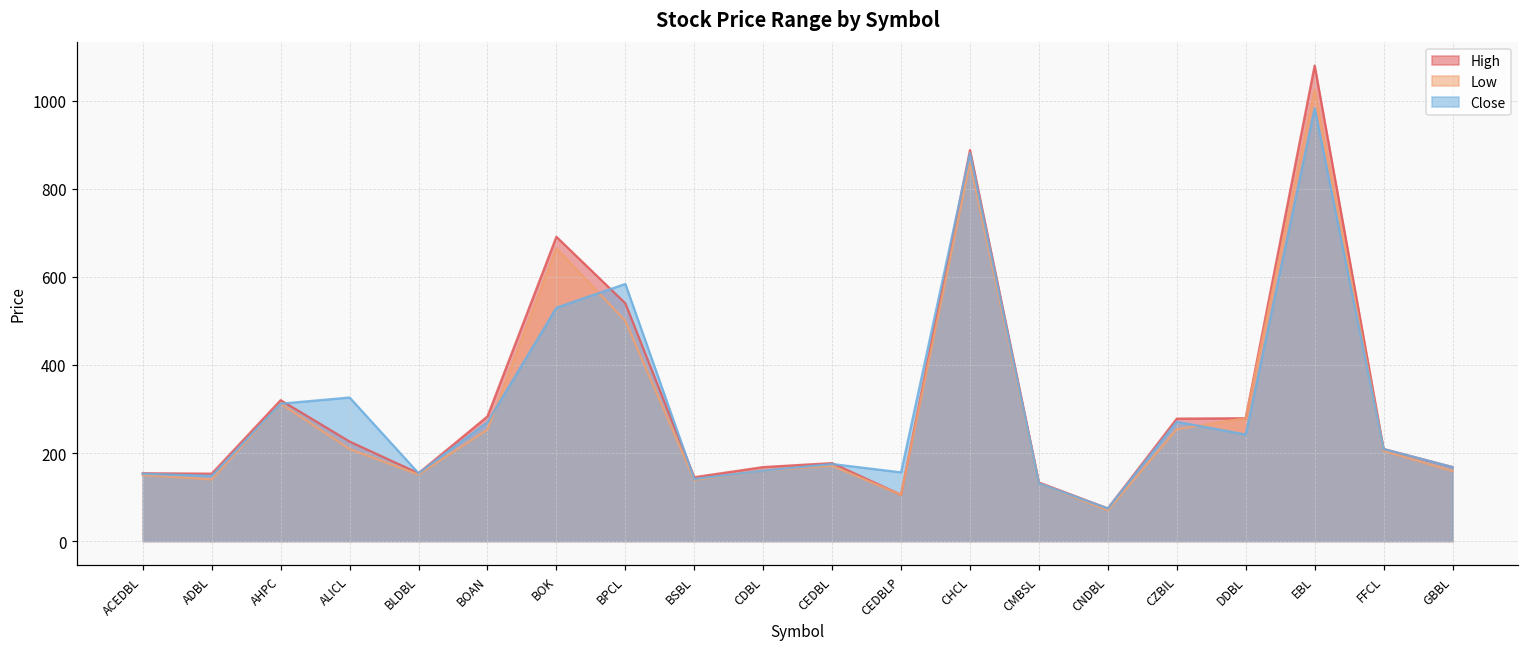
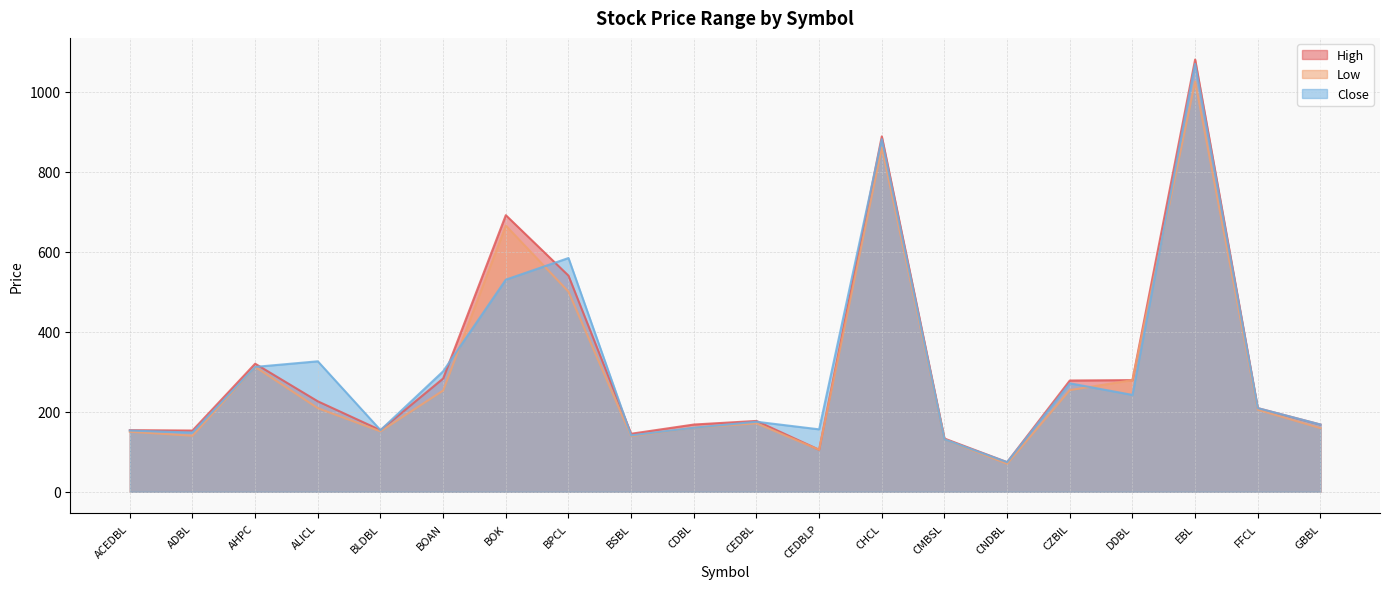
Close, BOAN: 270 -> 300
Close, EBL: 980 -> 1070
